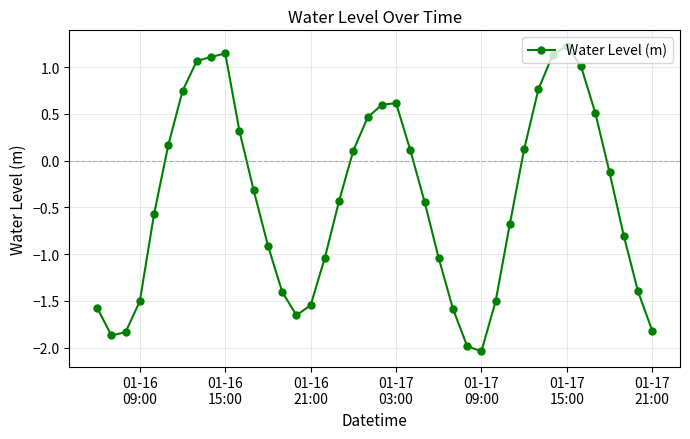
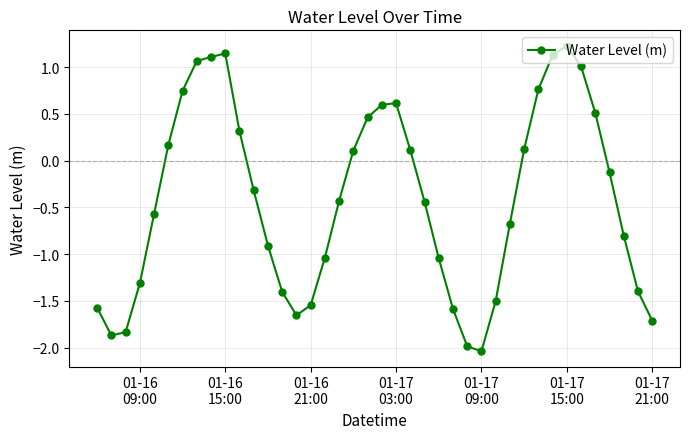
01-16 09:00: -1.5 -> -1.3
01-17 21:00: -1.8 -> -1.7
